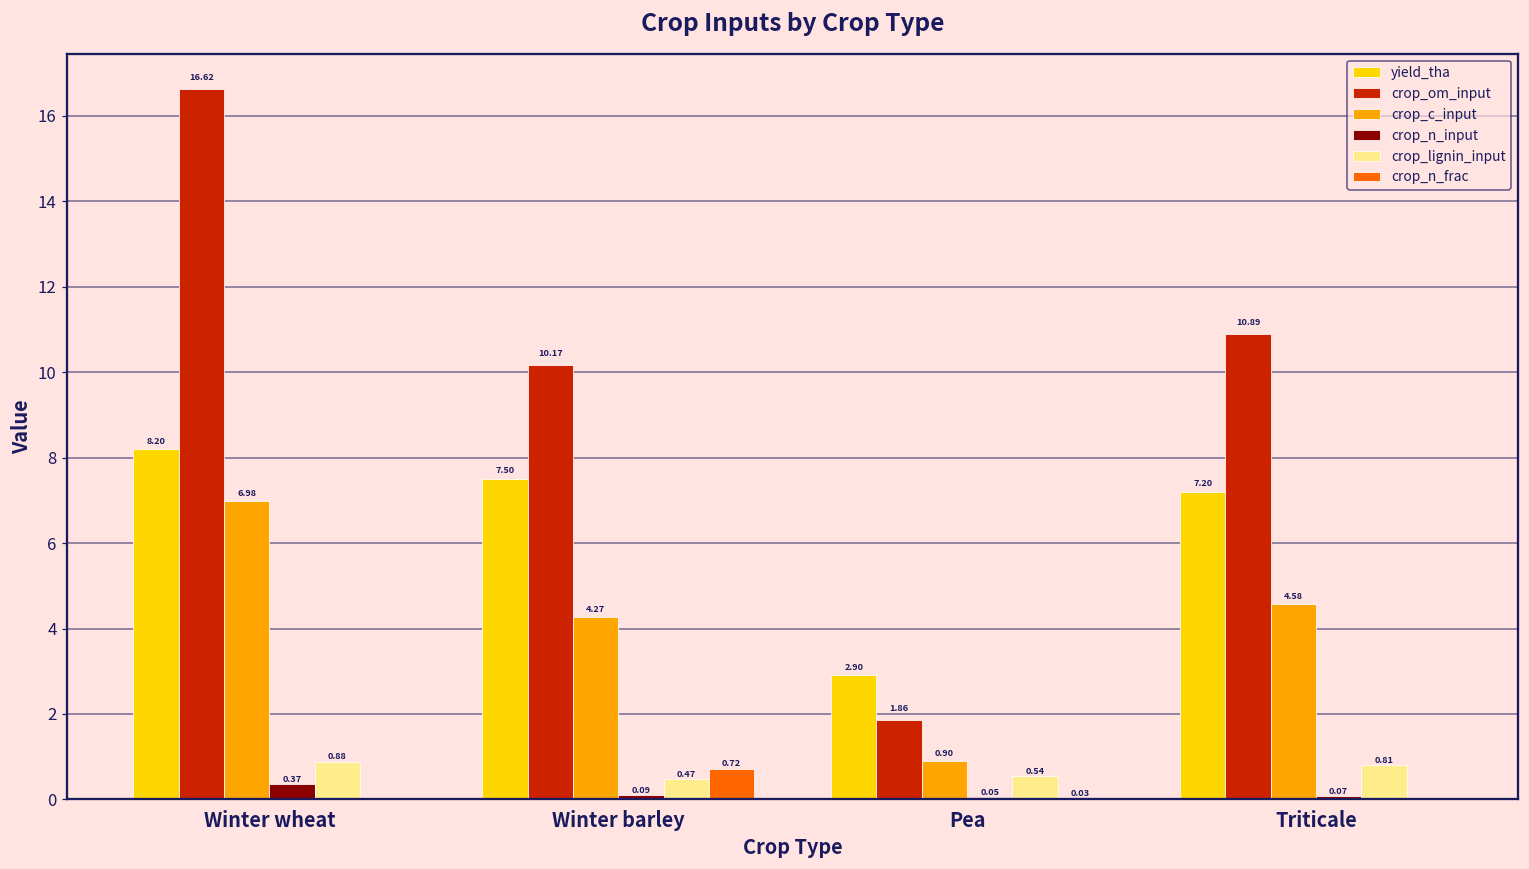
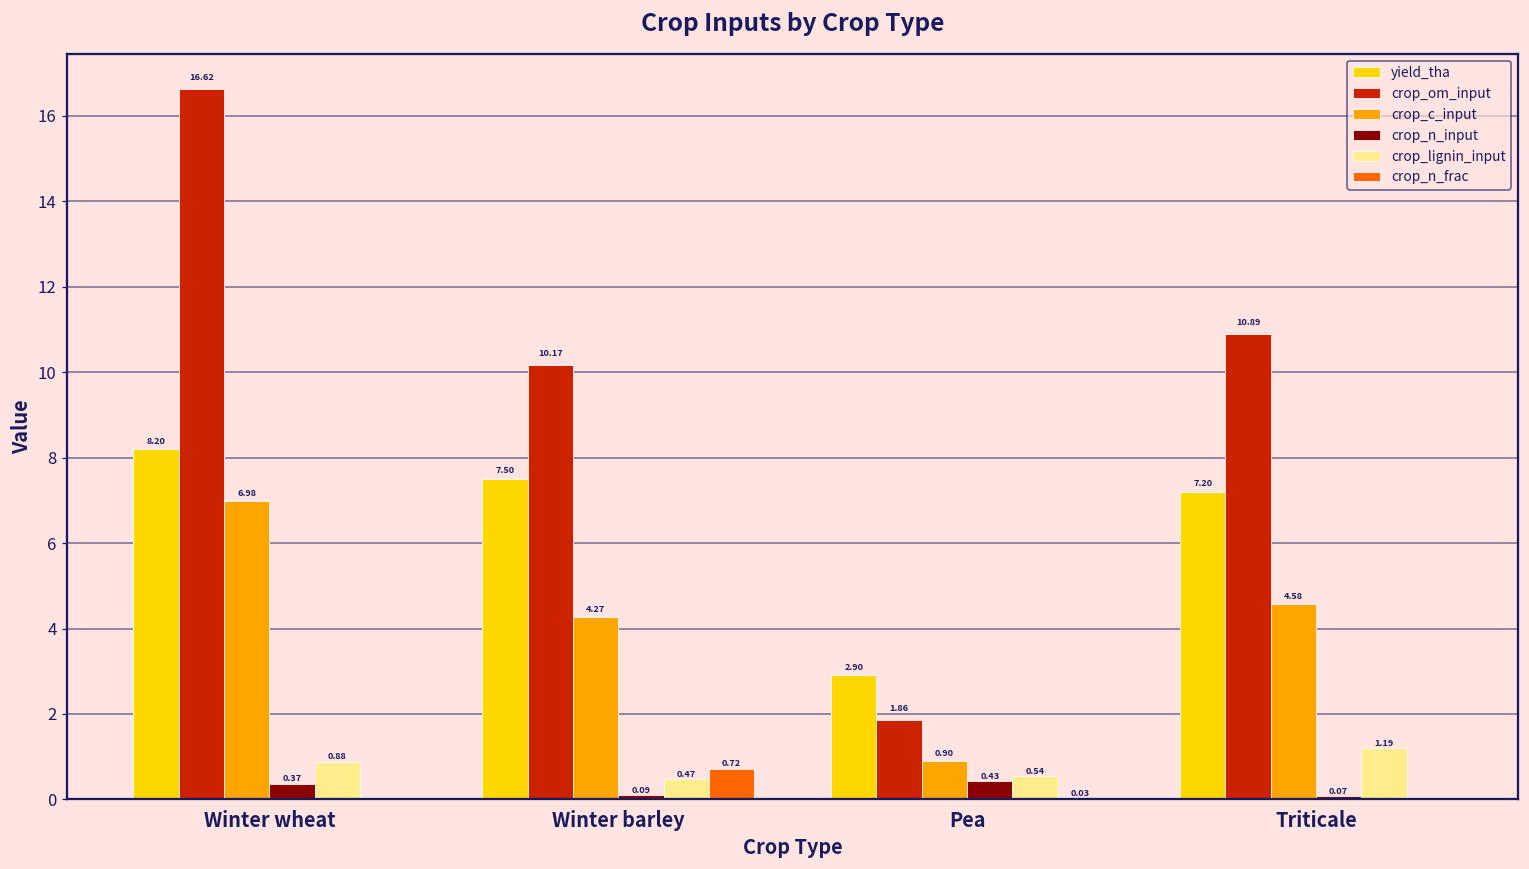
crop_n_input, Pea: 0.05 -> 0.43
crop_lignin_input, Triticale: 0.81 -> 1.19
